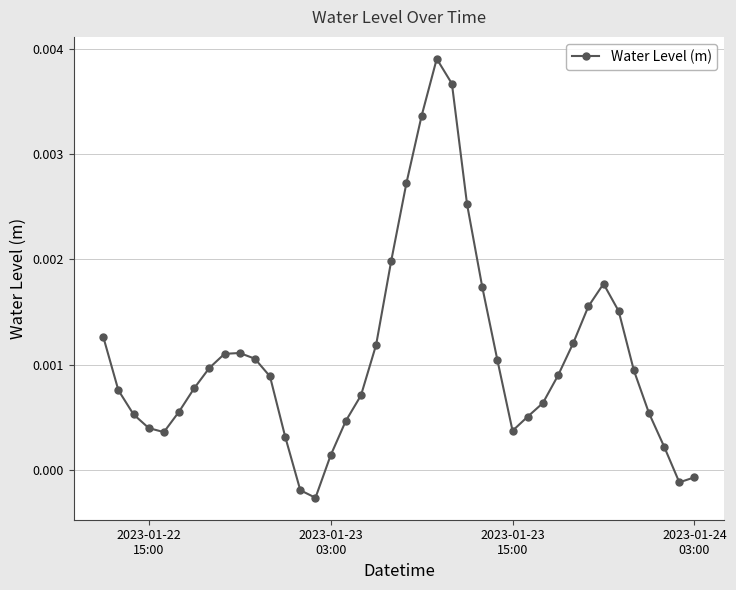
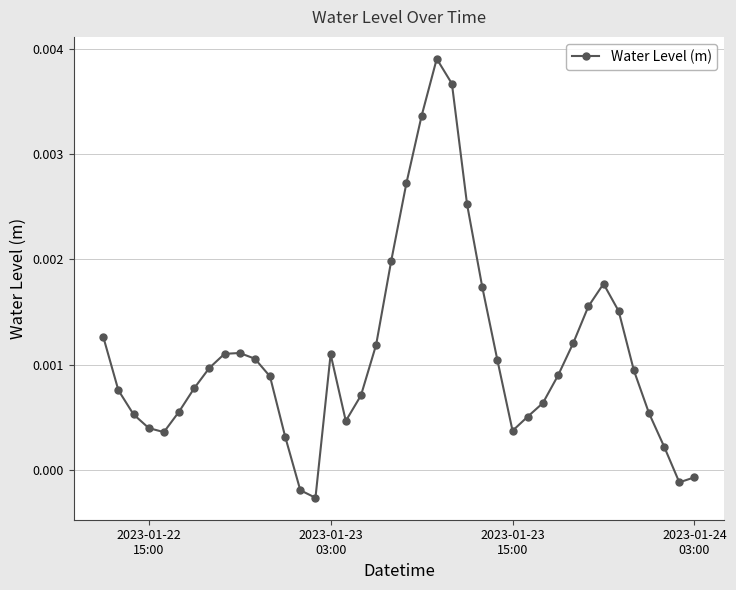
2023-01-23 03:00: 0.00013 -> 0.00110
